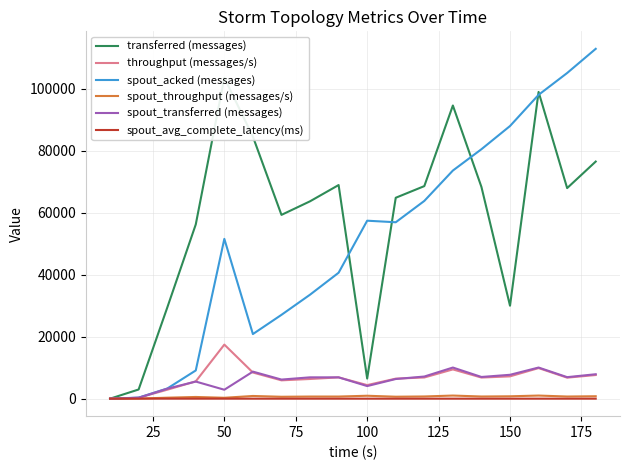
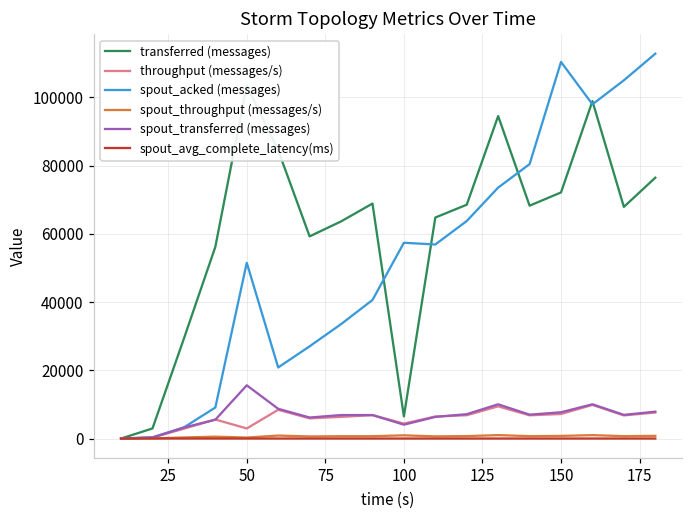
throughput (messages/s), 50: 17000 -> 3000
spout_transferred (messages), 50: 3000 -> 16000
transferred (messages), 150: 30000 -> 72000
spout_acked (messages), 150: 88000 -> 110000
